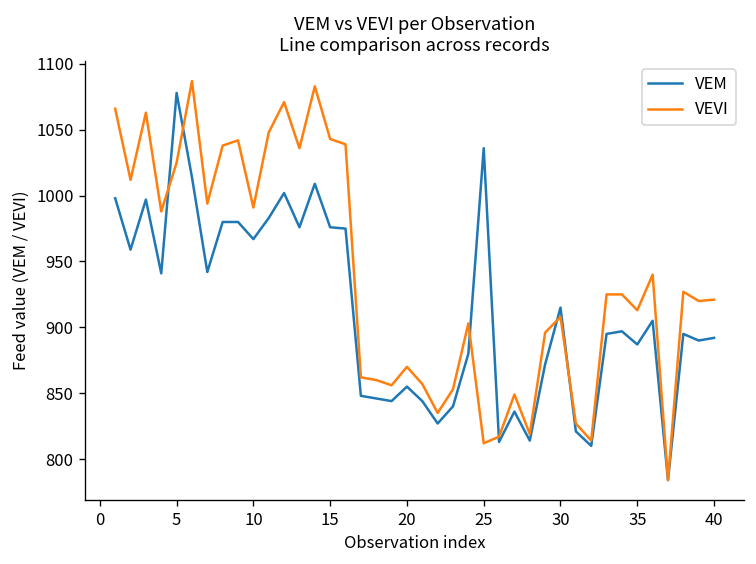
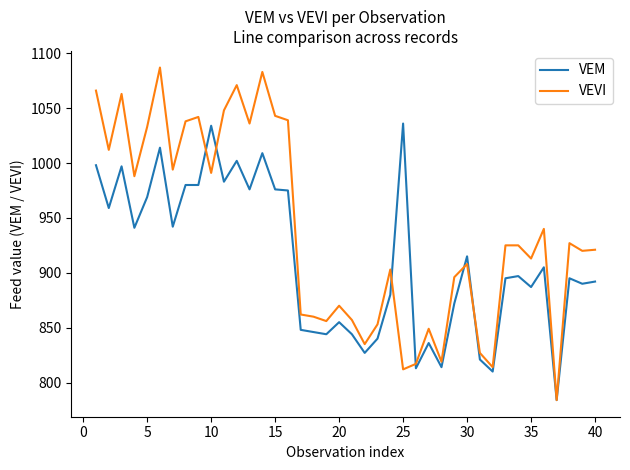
VEM, 5: 1078 -> 969
VEVI, 5: 1025 -> 1033
VEM, 10: 967 -> 1034
